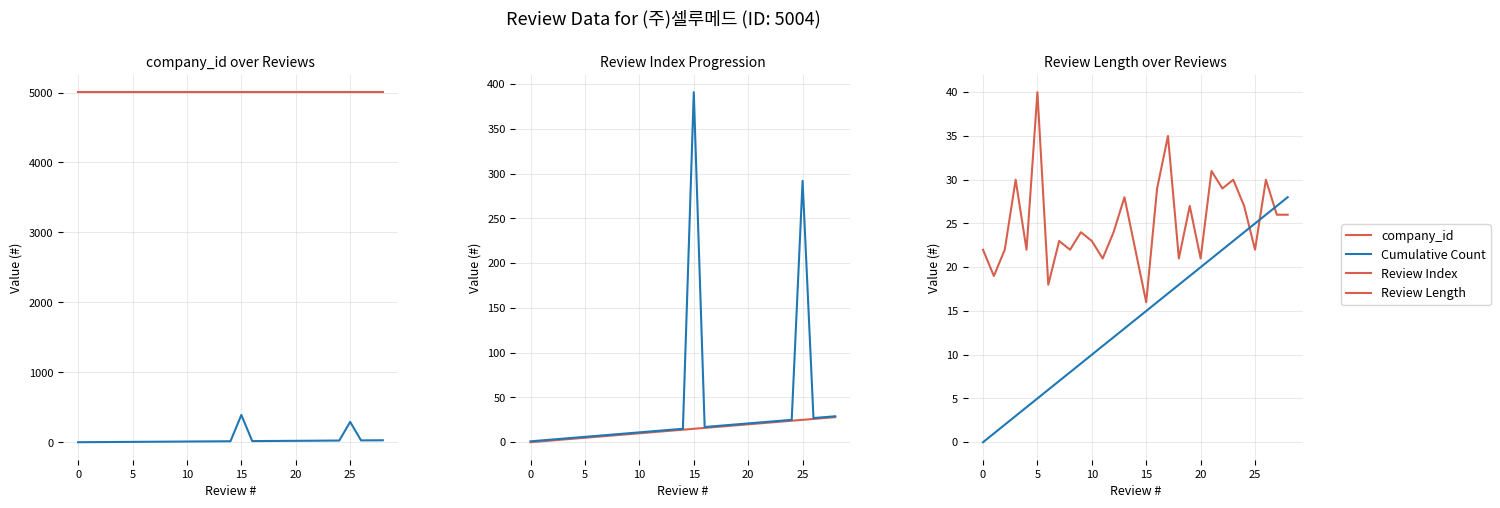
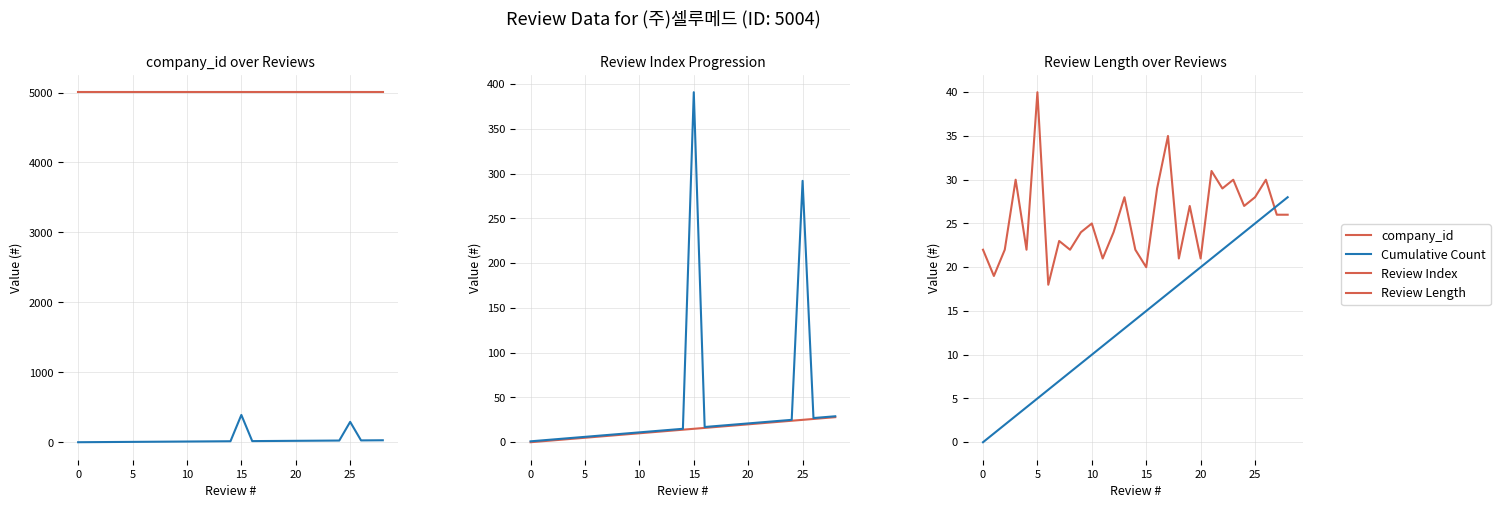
Review Length over Reviews, Review Length, 10: 23 -> 25
Review Length over Reviews, Review Length, 15: 16 -> 20
Review Length over Reviews, Review Length, 25: 22 -> 28
